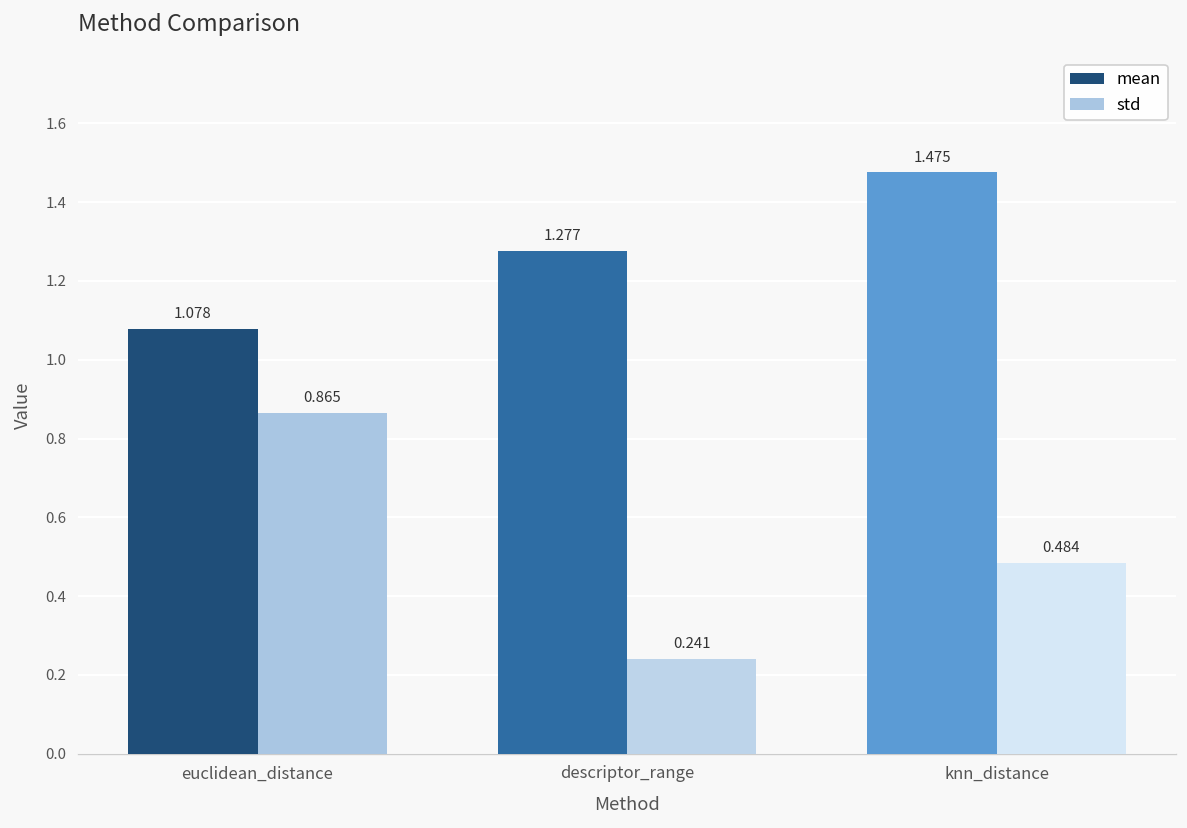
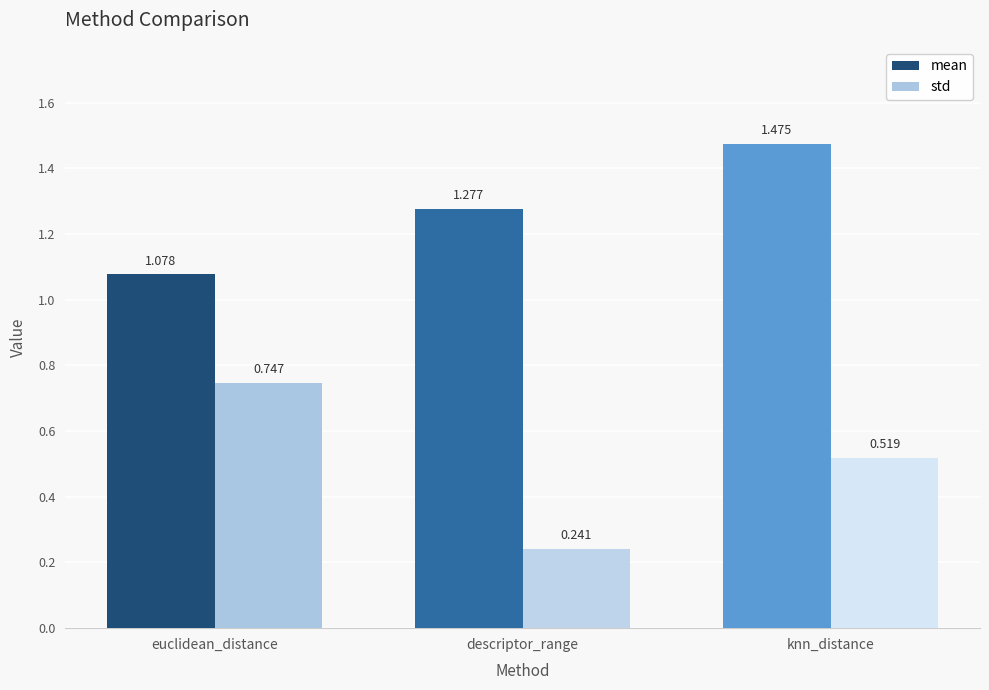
std, euclidean_distance: 0.865 -> 0.747
std, knn_distance: 0.484 -> 0.519
